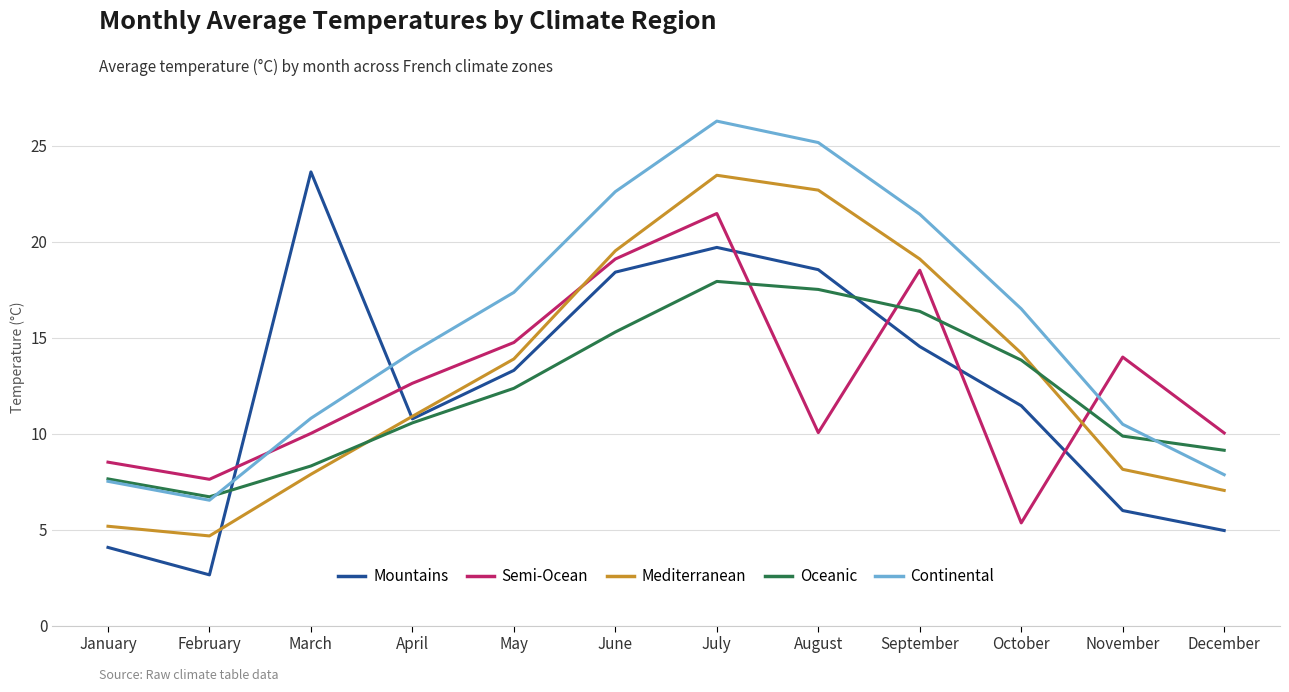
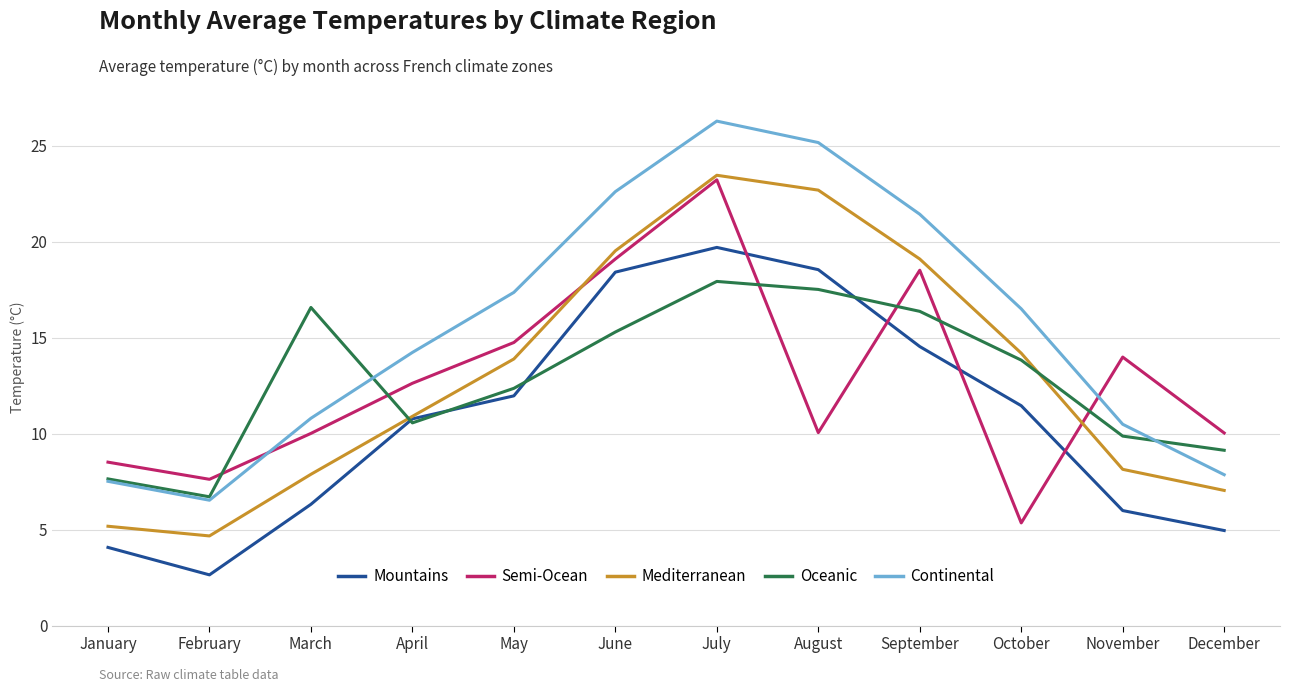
Mountains, March: 23.6 -> 6.3
Oceanic, March: 8.3 -> 16.6
Mountains, May: 13.3 -> 12.0
Semi-Ocean, July: 21.5 -> 23.2
